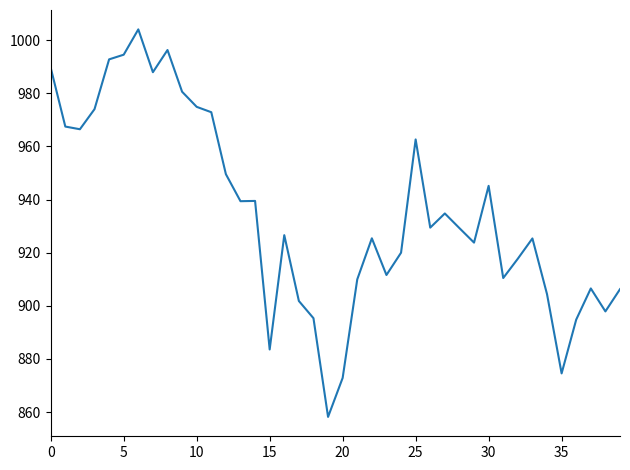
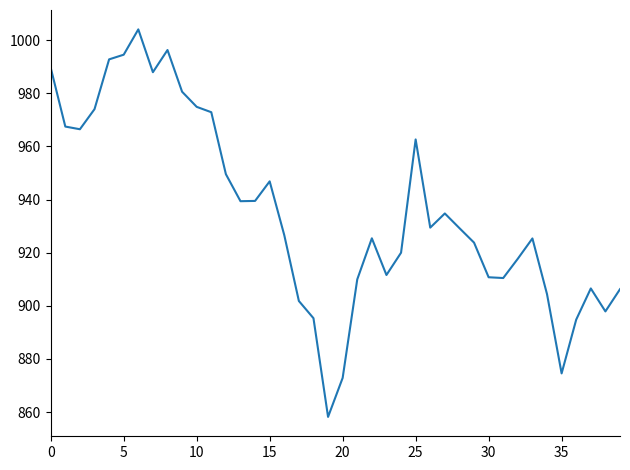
15: 884 -> 947
30: 945 -> 911
